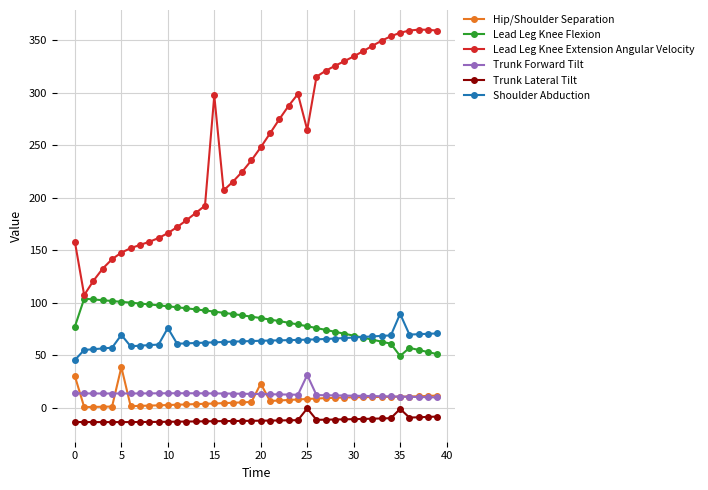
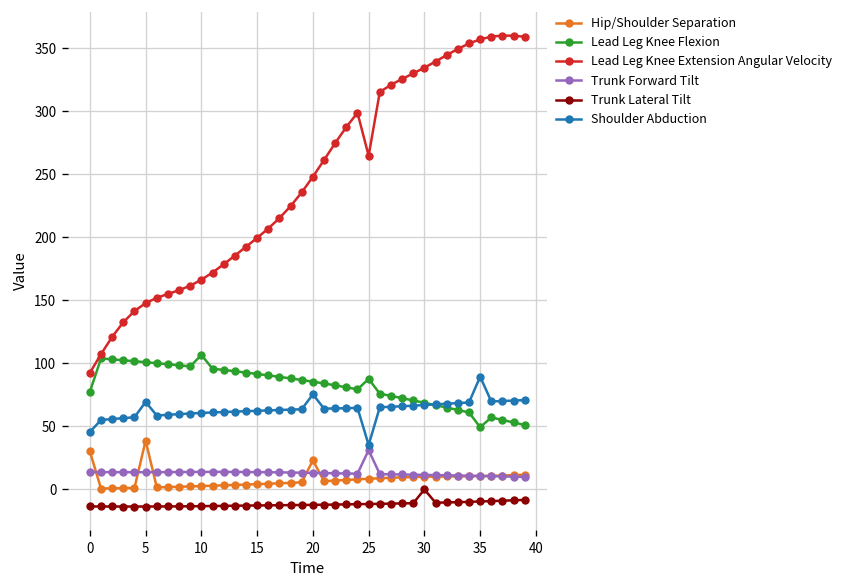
Lead Leg Knee Extension Angular Velocity, 0: 158 -> 92
Lead Leg Knee Flexion, 10: 97 -> 107
Shoulder Abduction, 10: 76 -> 60
Lead Leg Knee Extension Angular Velocity, 15: 297 -> 199
Shoulder Abduction, 20: 64 -> 75
Lead Leg Knee Flexion, 25: 78 -> 87
Trunk Lateral Tilt, 25: -1 -> -12
Shoulder Abduction, 25: 65 -> 35
Trunk Lateral Tilt, 30: -11 -> 0
Trunk Lateral Tilt, 35: -1 -> -10
